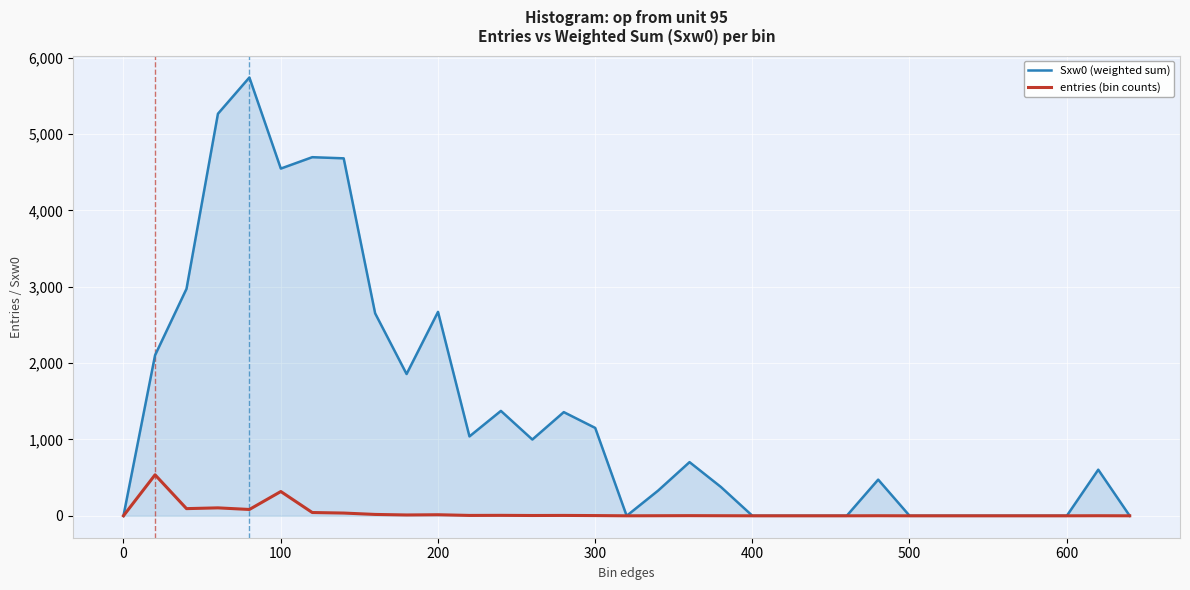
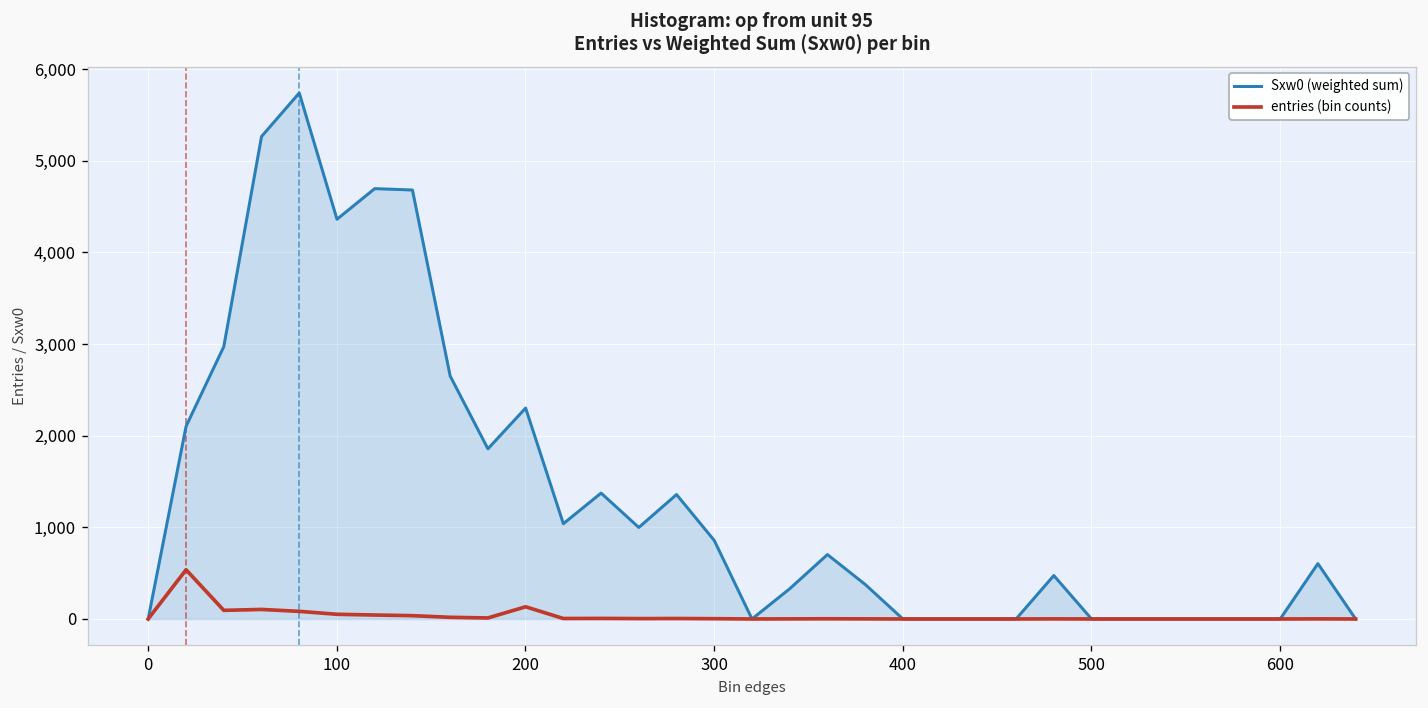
Sxw0 (weighted sum), 100: 4,500 -> 4,400
entries (bin counts), 100: 300 -> 100
Sxw0 (weighted sum), 200: 2,700 -> 2,300
entries (bin counts), 200: 0 -> 100
Sxw0 (weighted sum), 300: 1,200 -> 900
